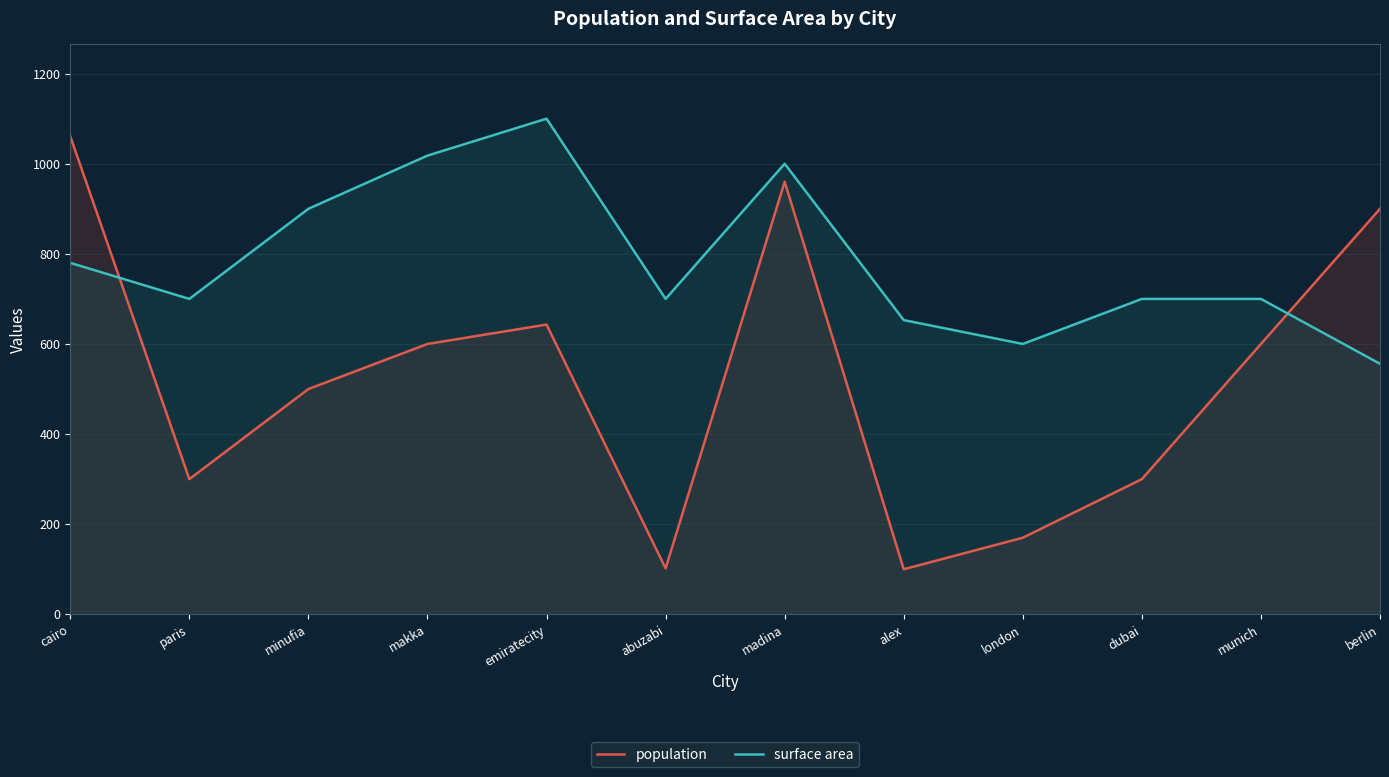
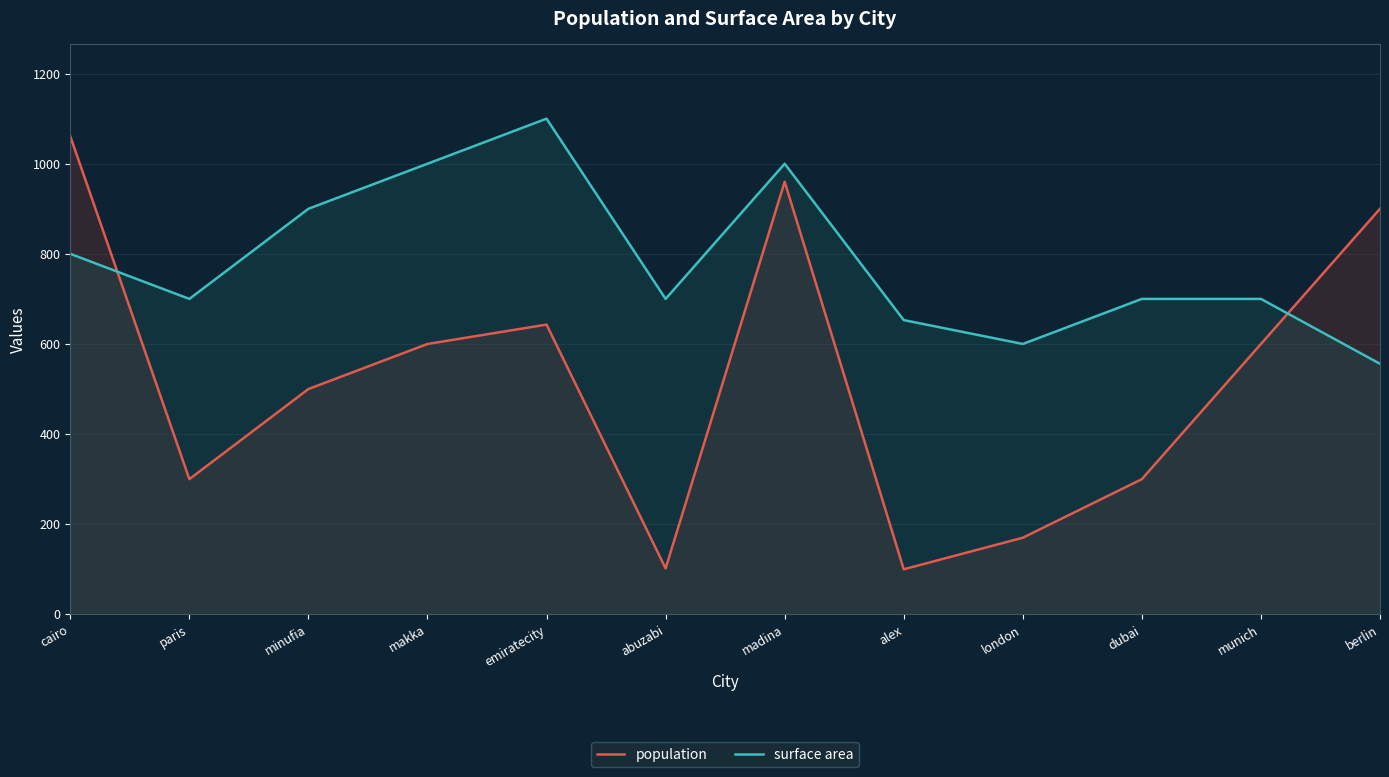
surface area, cairo: 780 -> 800
surface area, makka: 1020 -> 1000
